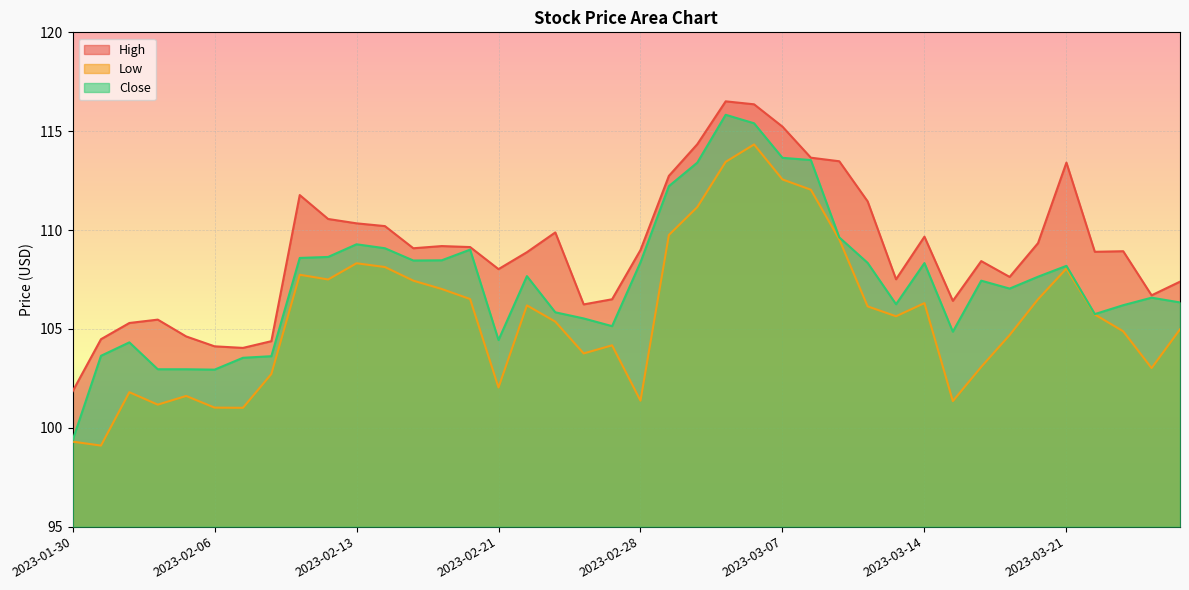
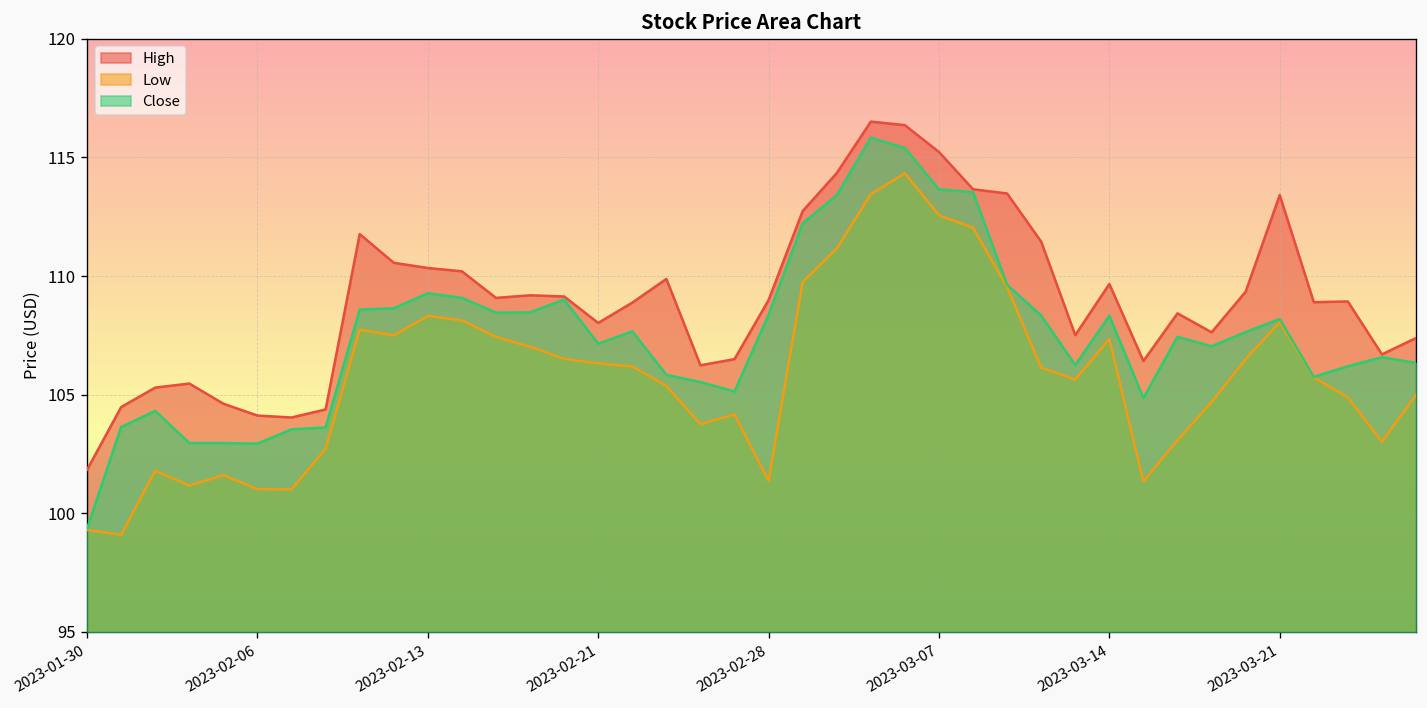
Low, 2023-02-21: 102.0 -> 106.3
Close, 2023-02-21: 104.4 -> 107.2
Low, 2023-03-14: 106.3 -> 107.3
